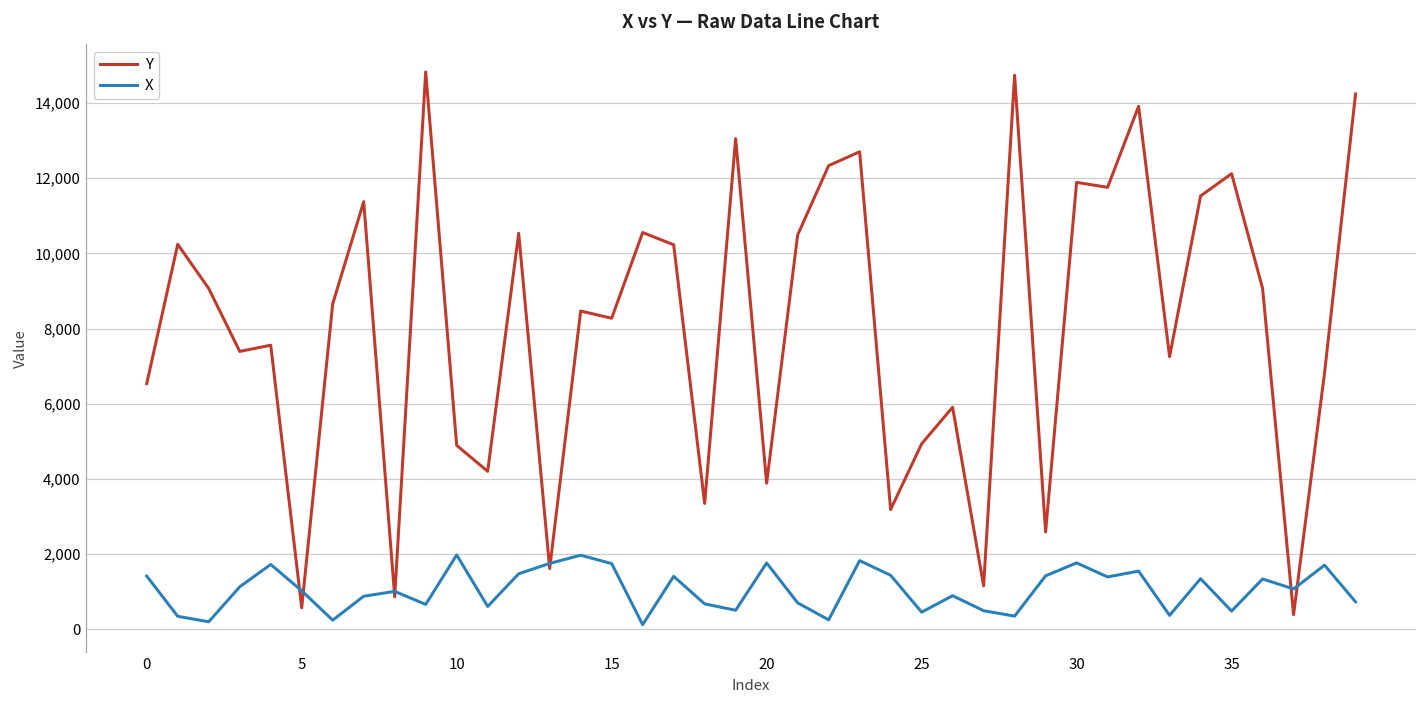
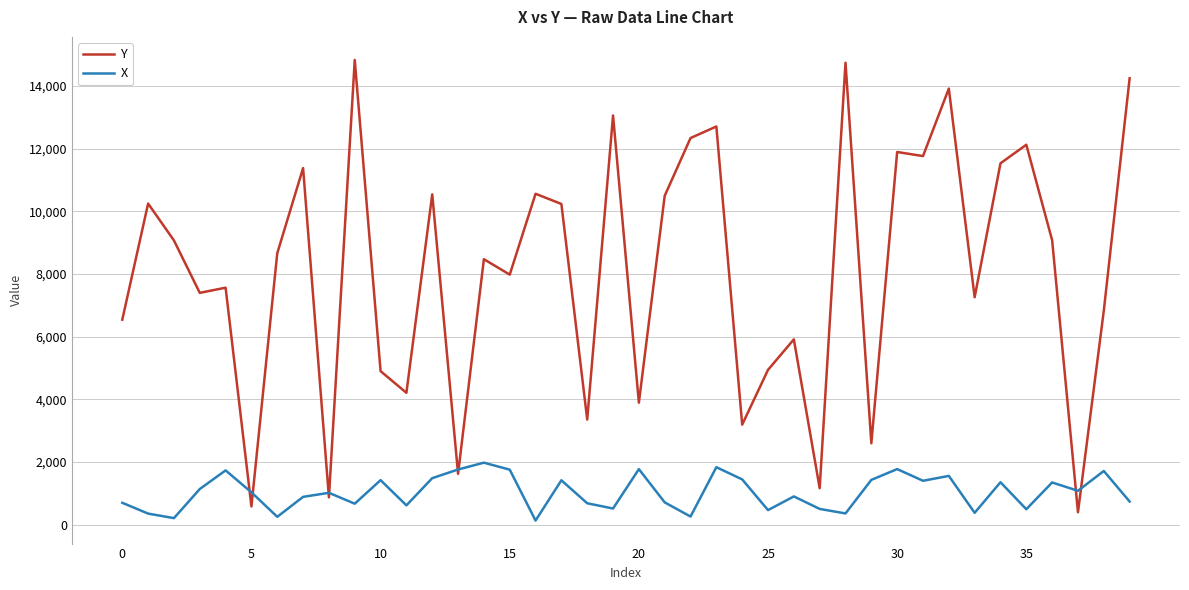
X, 0: 1,400 -> 700
X, 10: 2,000 -> 1,400
Y, 15: 8,300 -> 8,000
